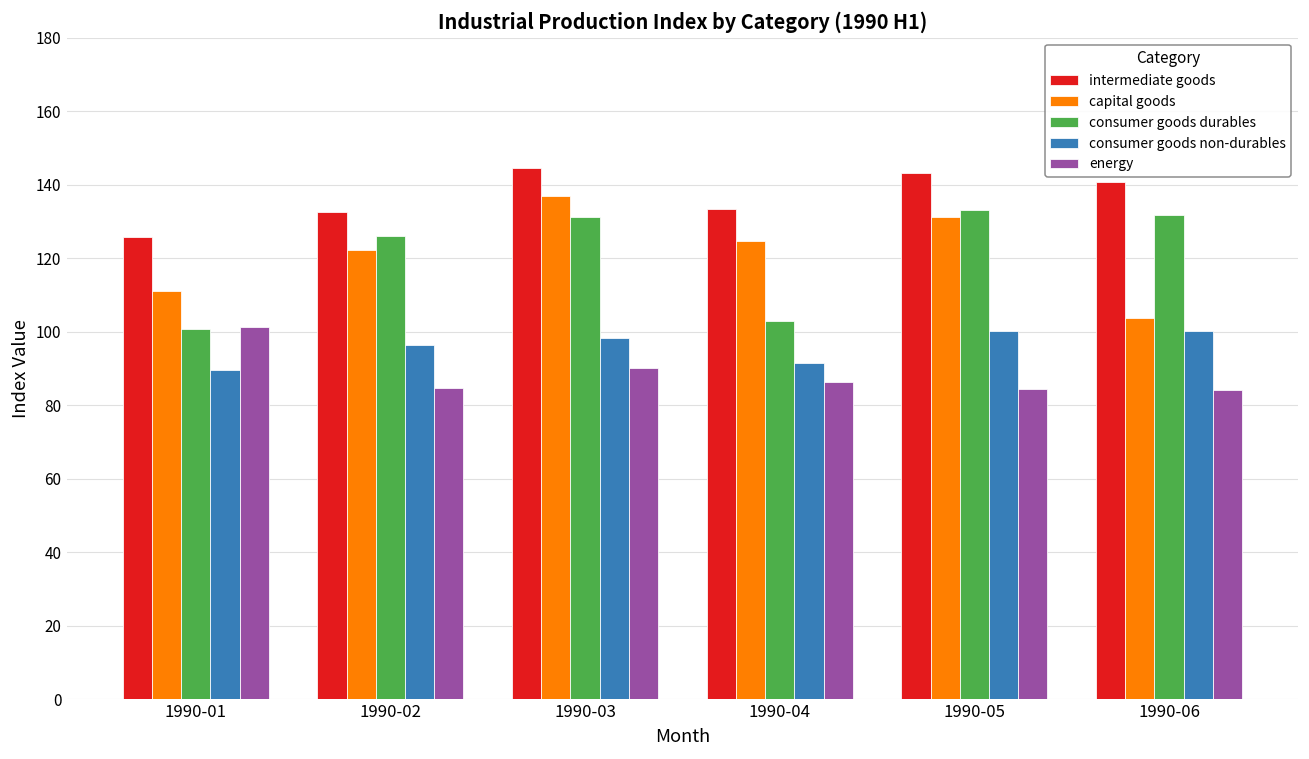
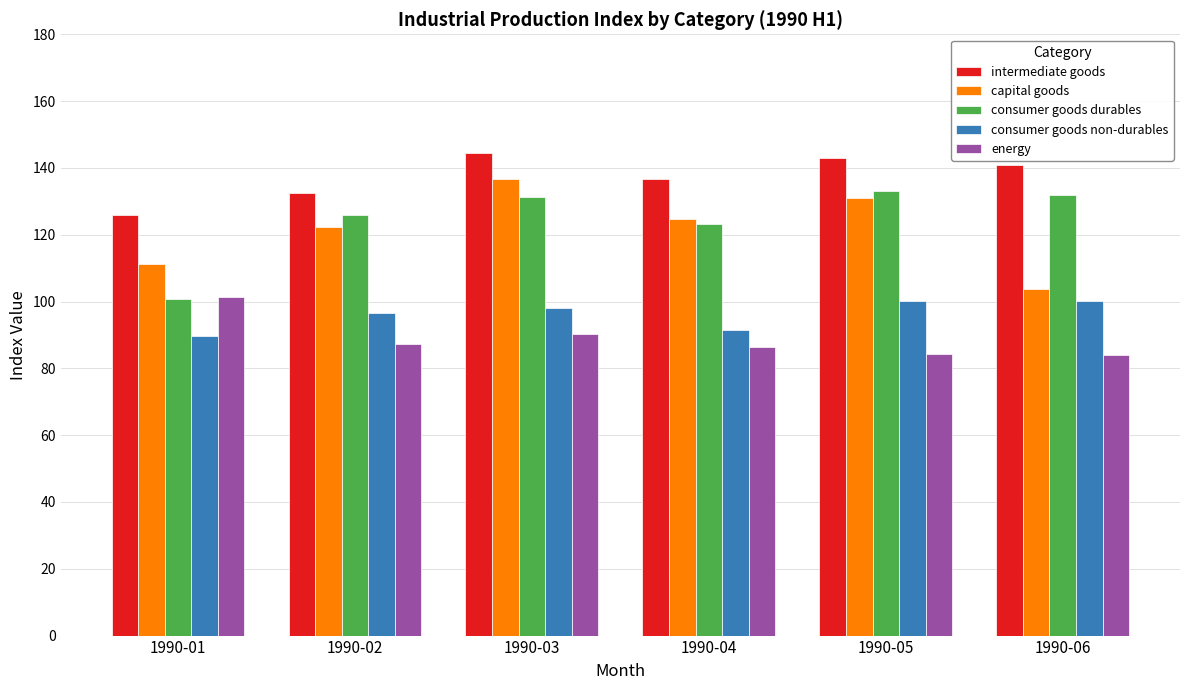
energy, 1990-02: 85 -> 87
intermediate goods, 1990-04: 133 -> 137
consumer goods durables, 1990-04: 103 -> 123
